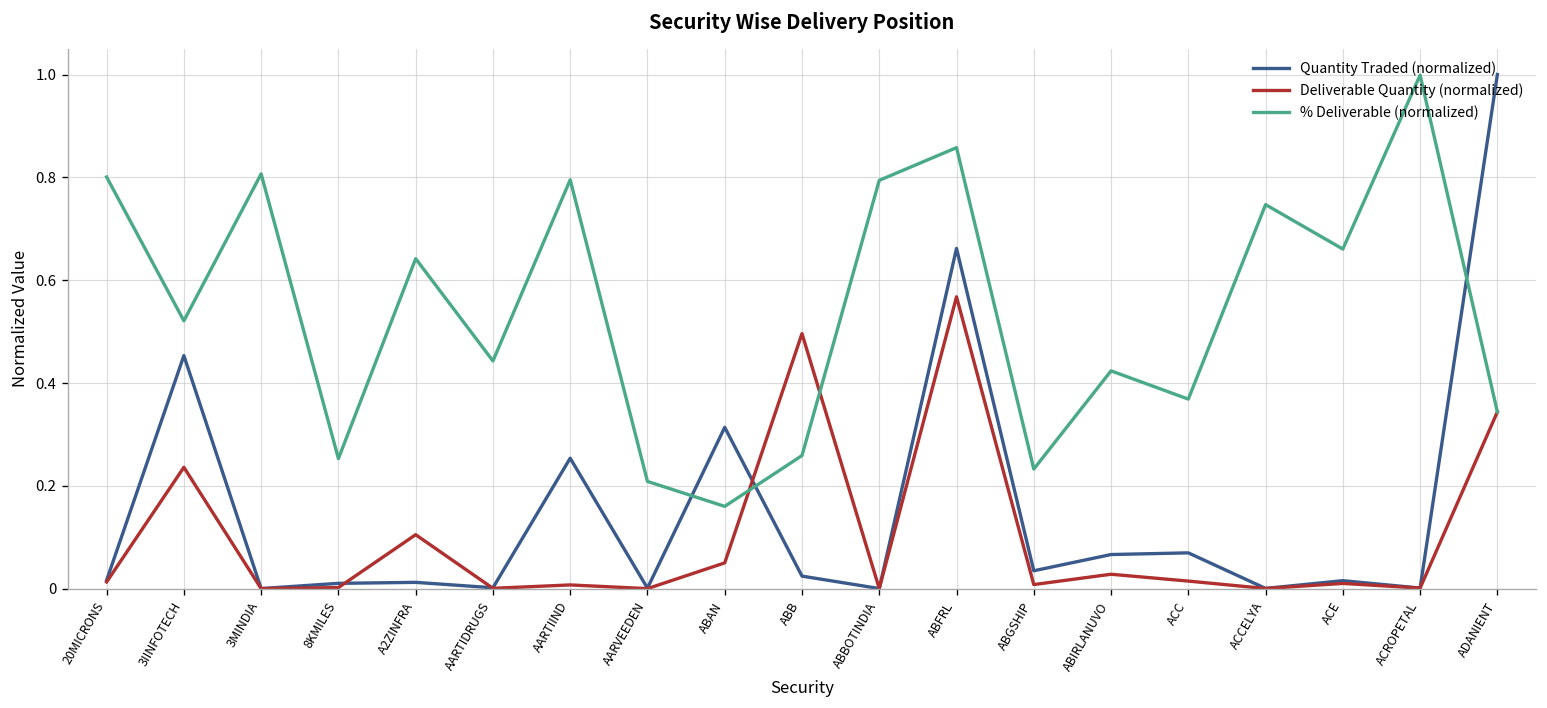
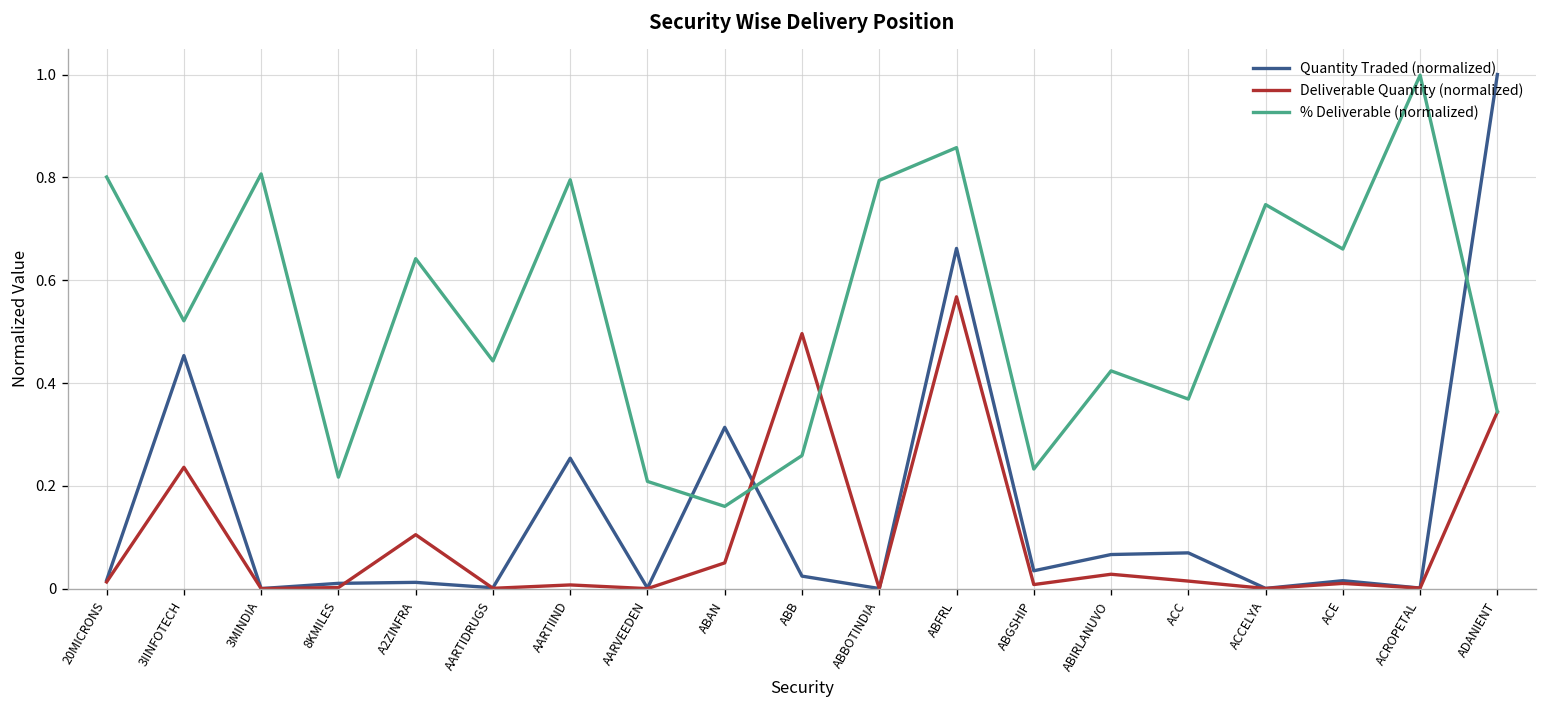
% Deliverable (normalized), 8KMILES: 0.25 -> 0.22
